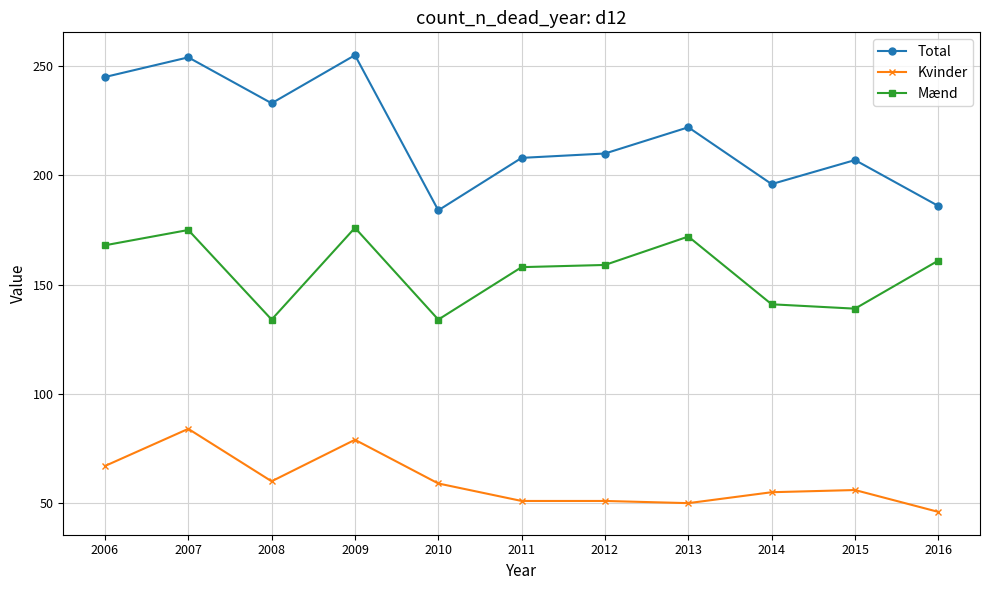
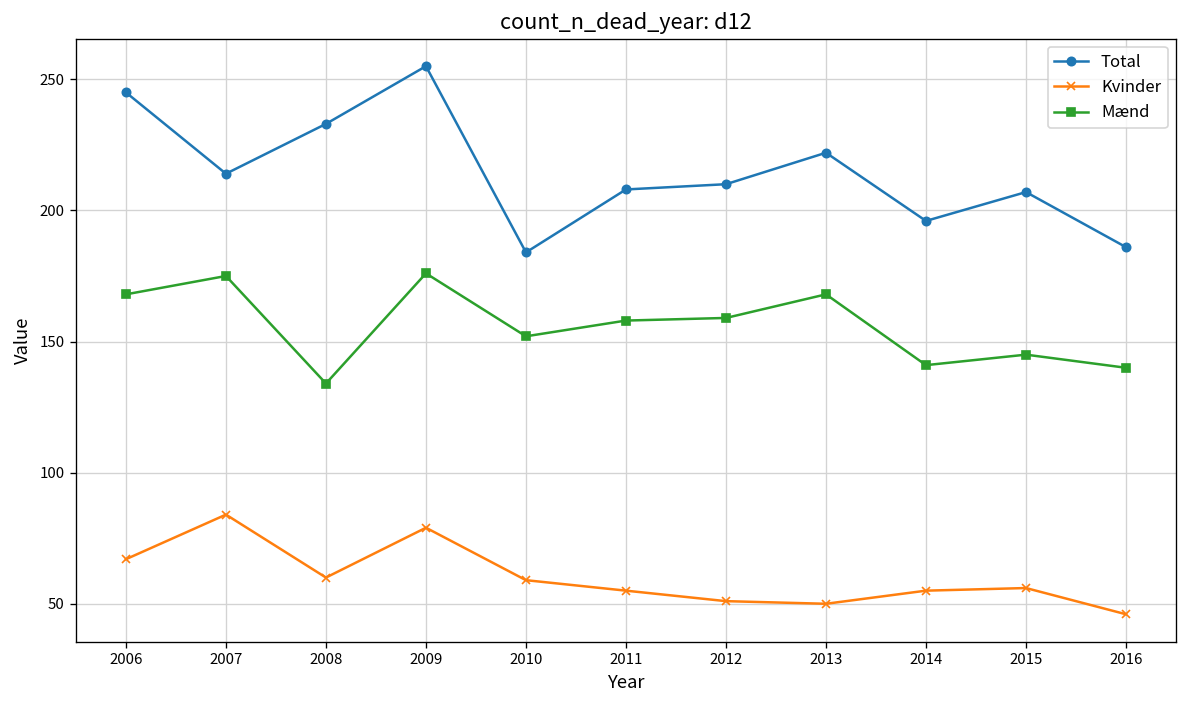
Total, 2007: 254 -> 214
Mænd, 2010: 134 -> 152
Kvinder, 2011: 51 -> 55
Mænd, 2013: 172 -> 168
Mænd, 2015: 139 -> 145
Mænd, 2016: 161 -> 140
